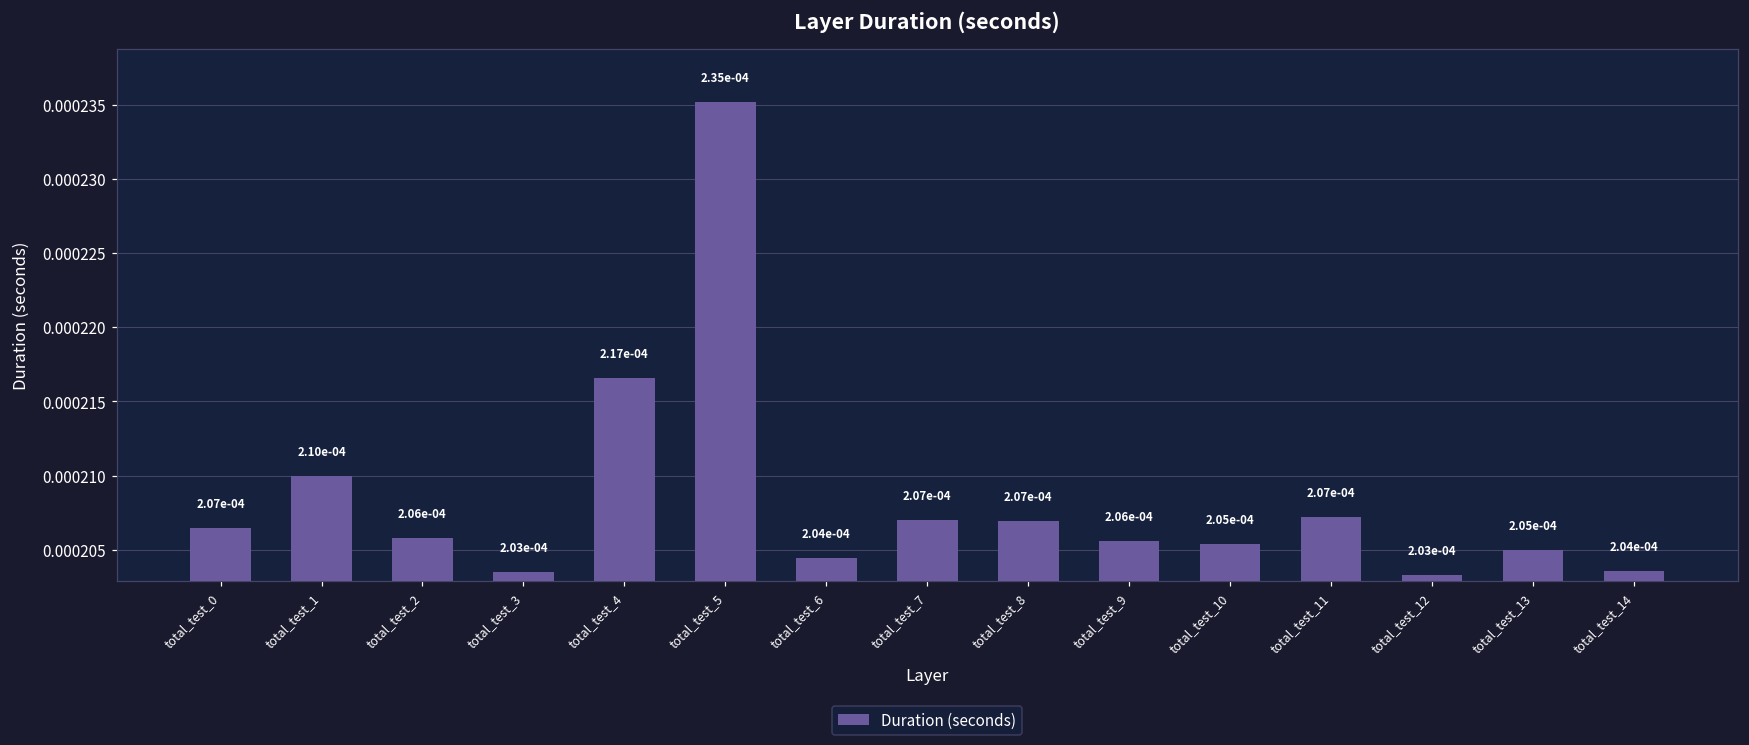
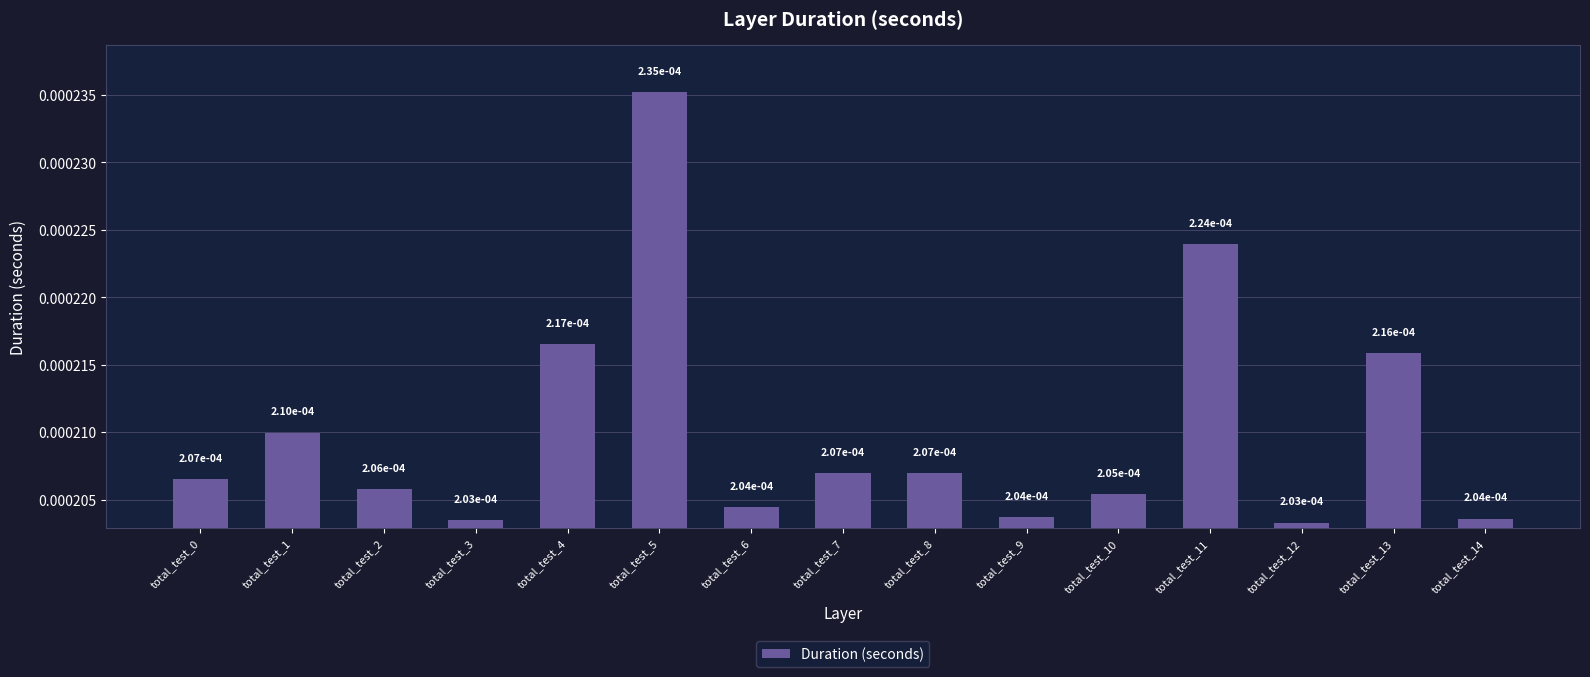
total_test_9: 2.06e-04 -> 2.04e-04
total_test_11: 2.07e-04 -> 2.24e-04
total_test_13: 2.05e-04 -> 2.16e-04
